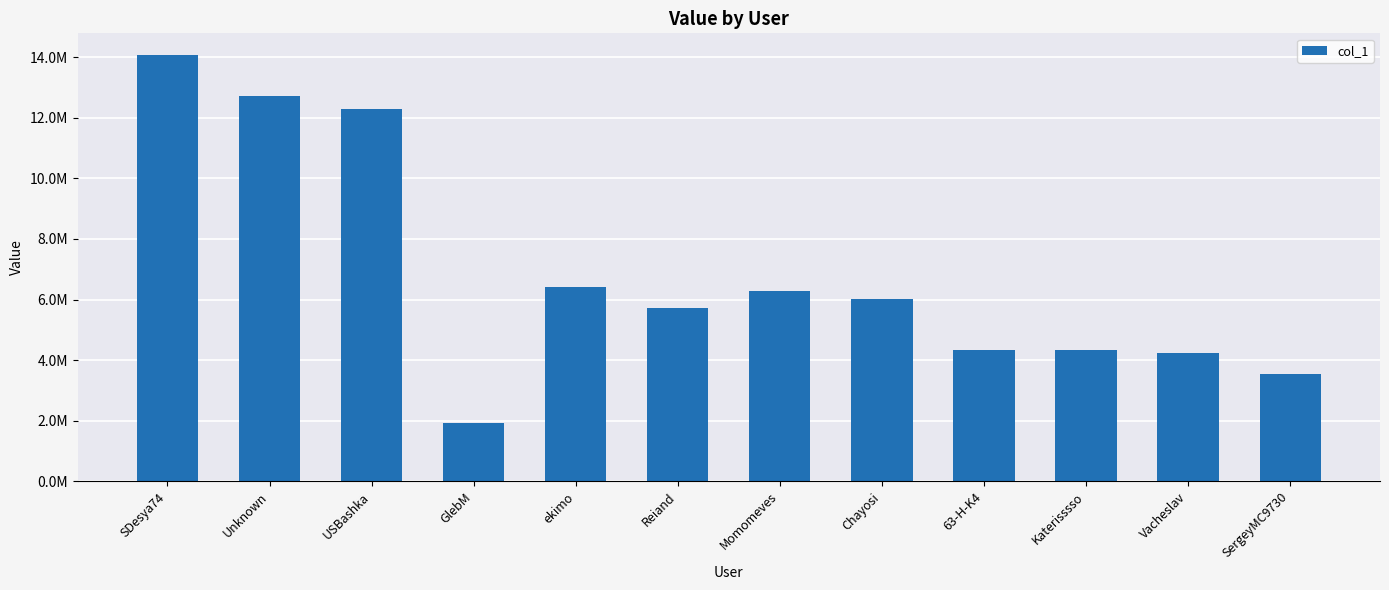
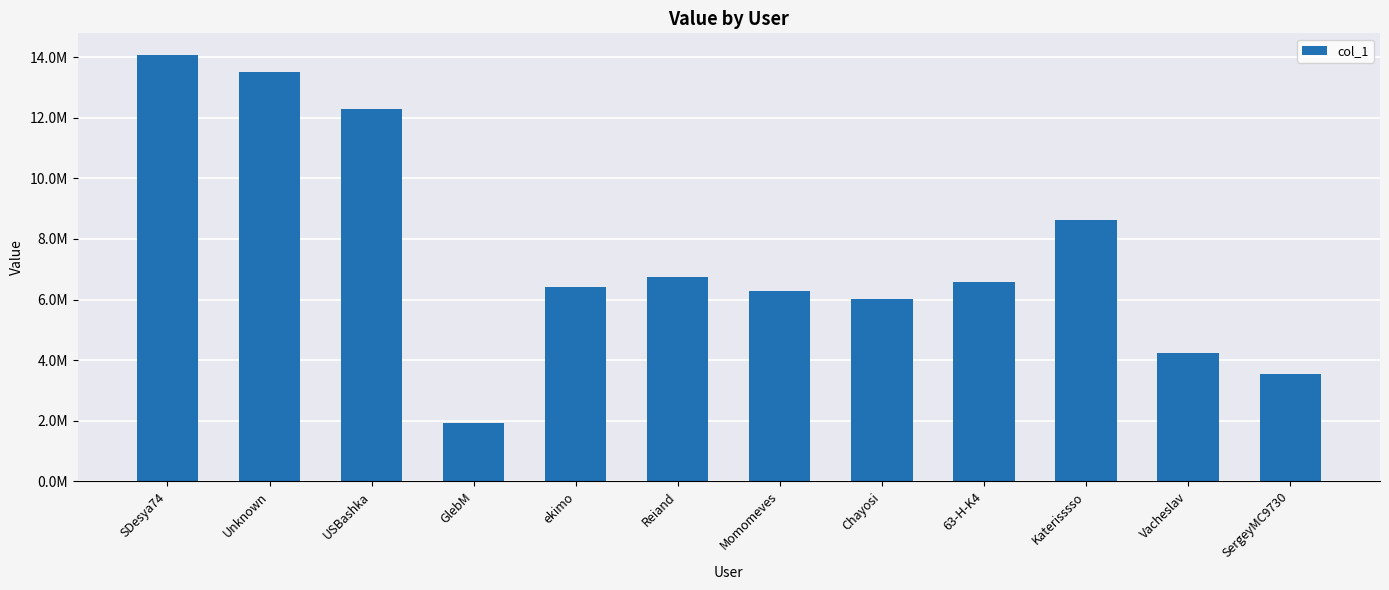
Unknown: 12700000 -> 13500000
Reiand: 5700000 -> 6700000
63-H-K4: 4300000 -> 6600000
Katerisssso: 4300000 -> 8600000
